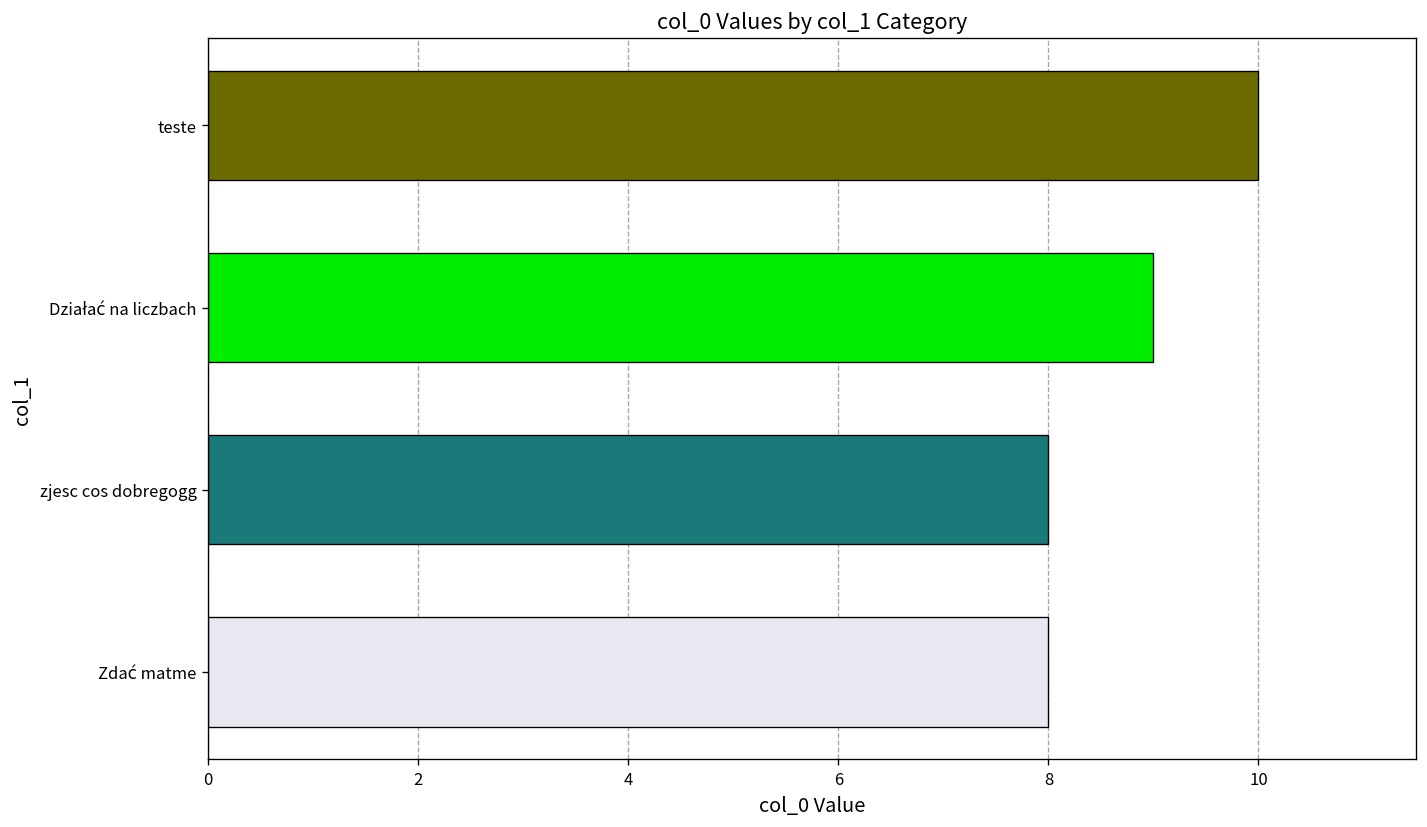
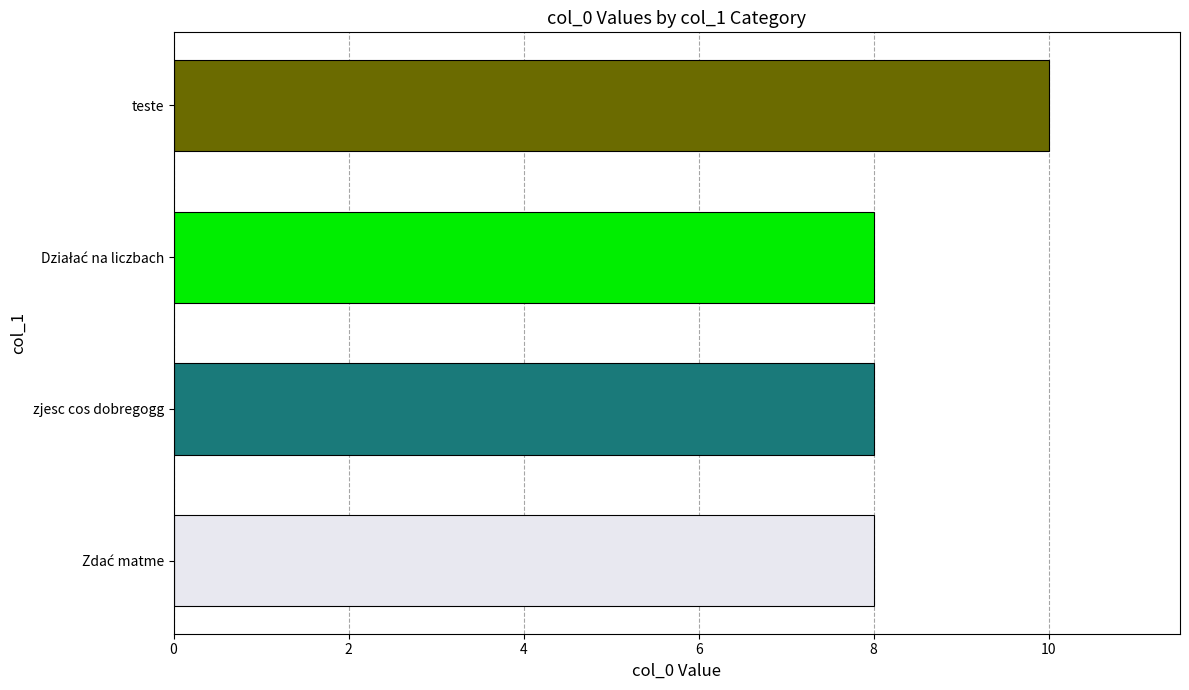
Działać na liczbach: 9 -> 8
